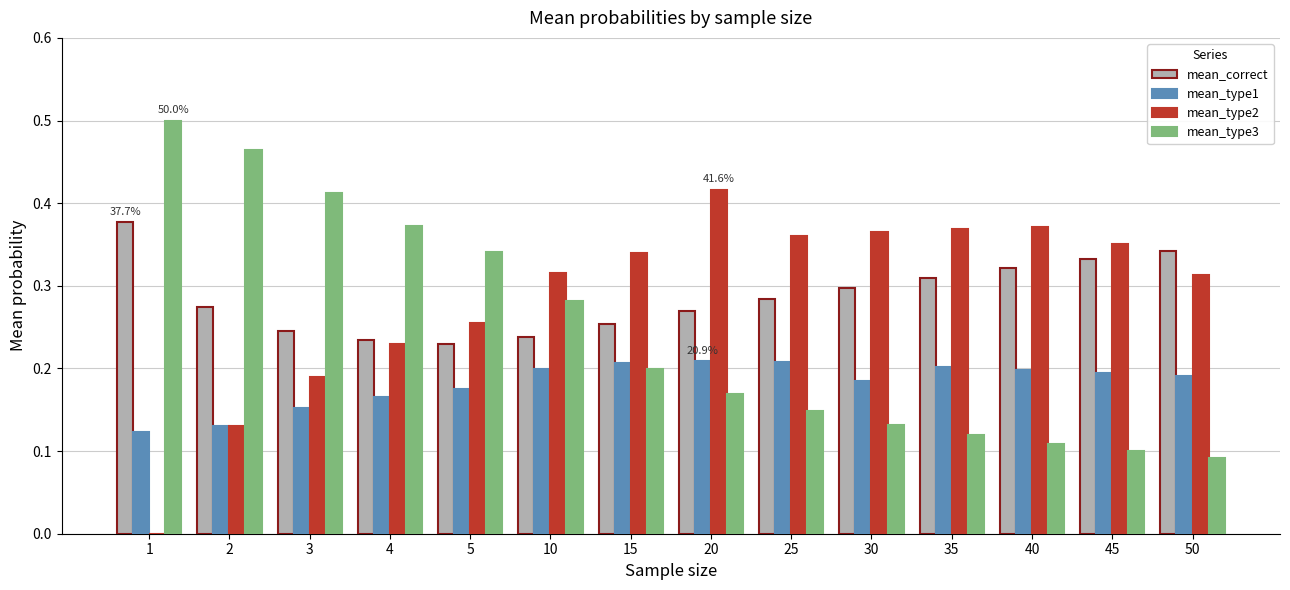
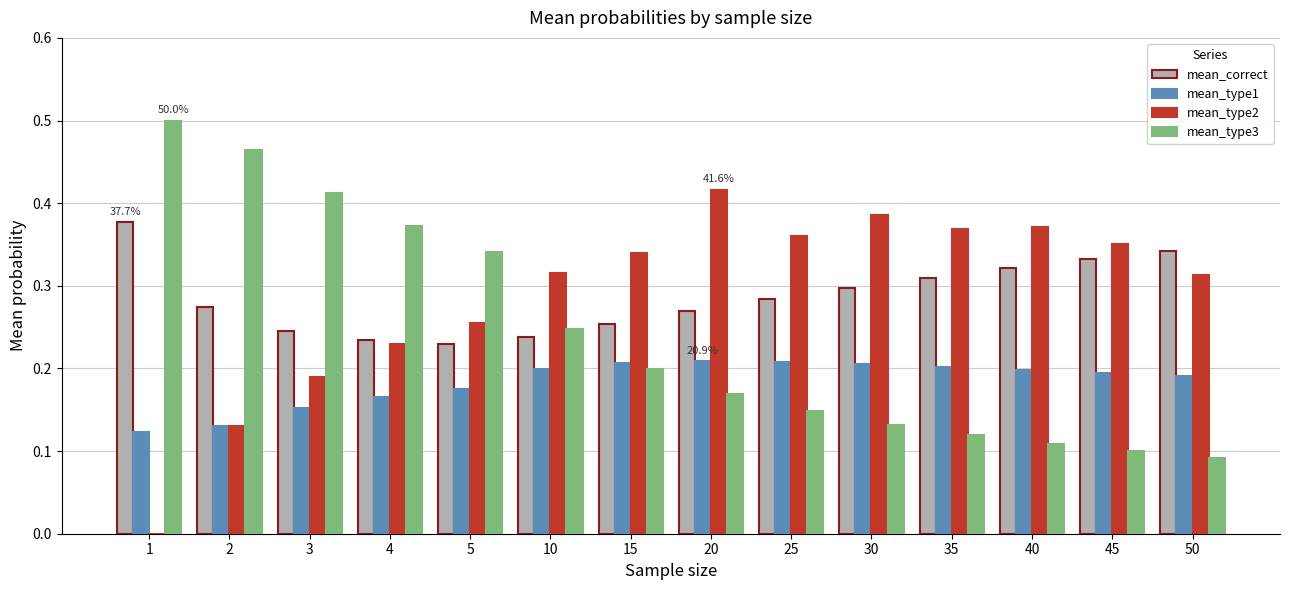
mean_type3, 10: 0.28 -> 0.25
mean_type1, 30: 0.18 -> 0.21
mean_type2, 30: 0.37 -> 0.39
